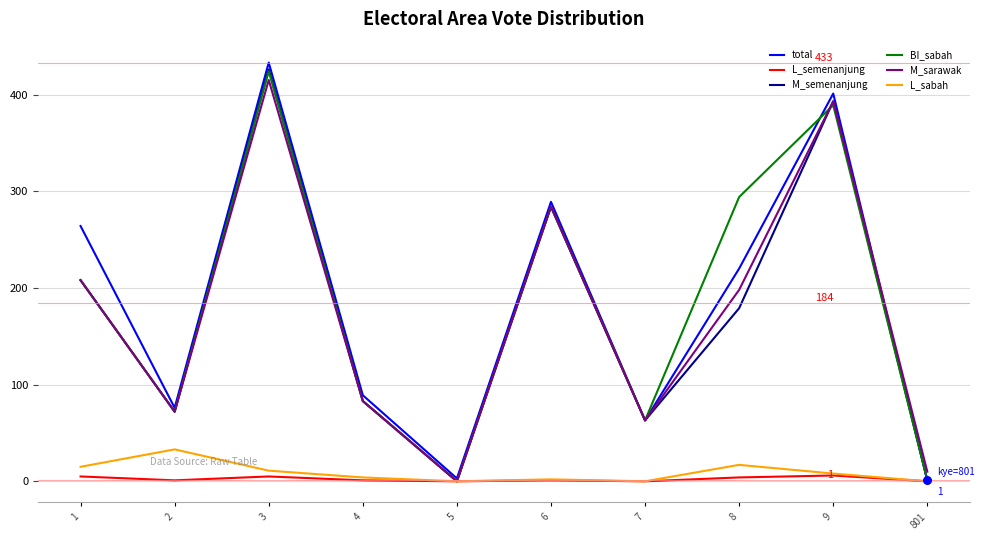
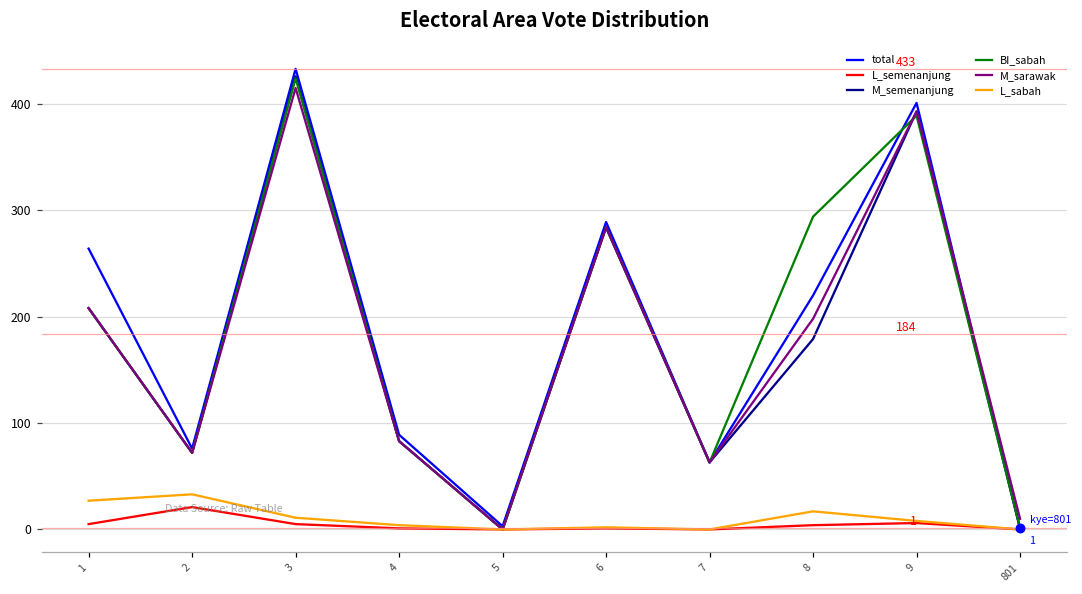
L_sabah, 1: 20 -> 30
L_semenanjung, 2: 0 -> 20
